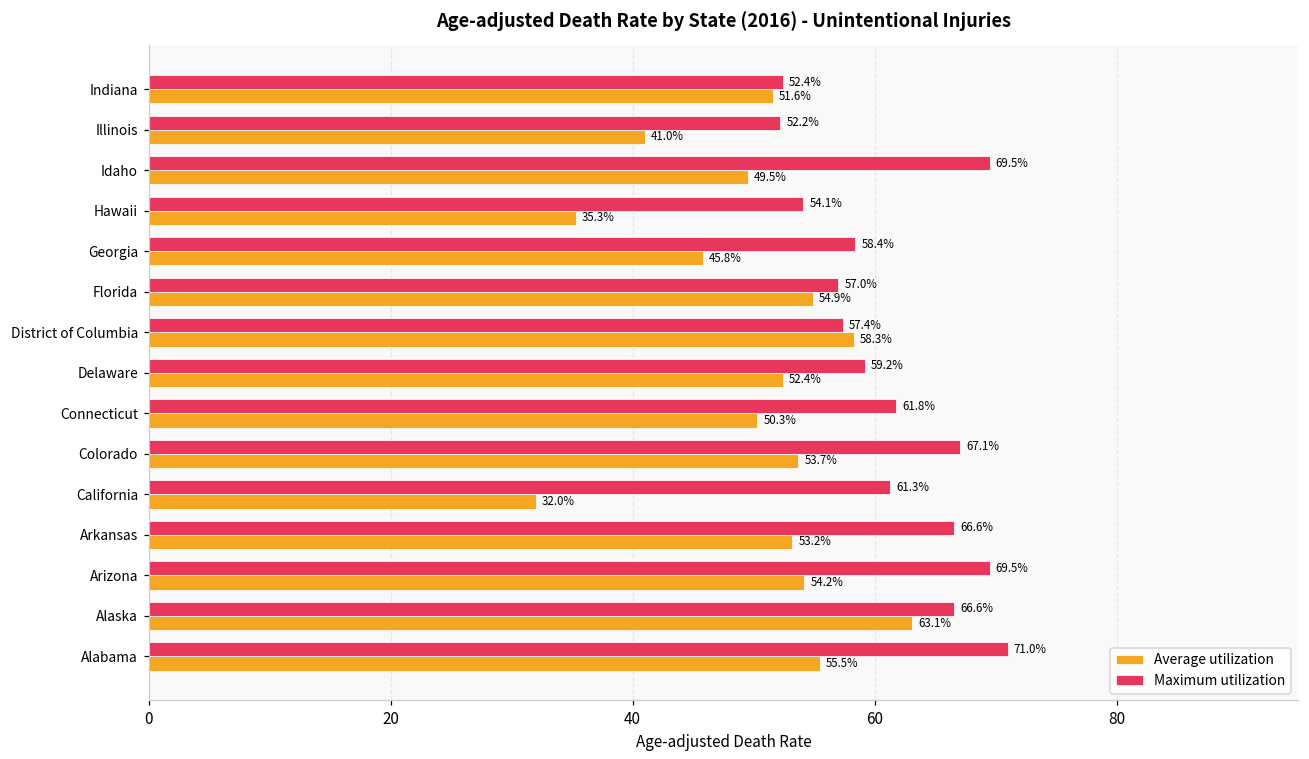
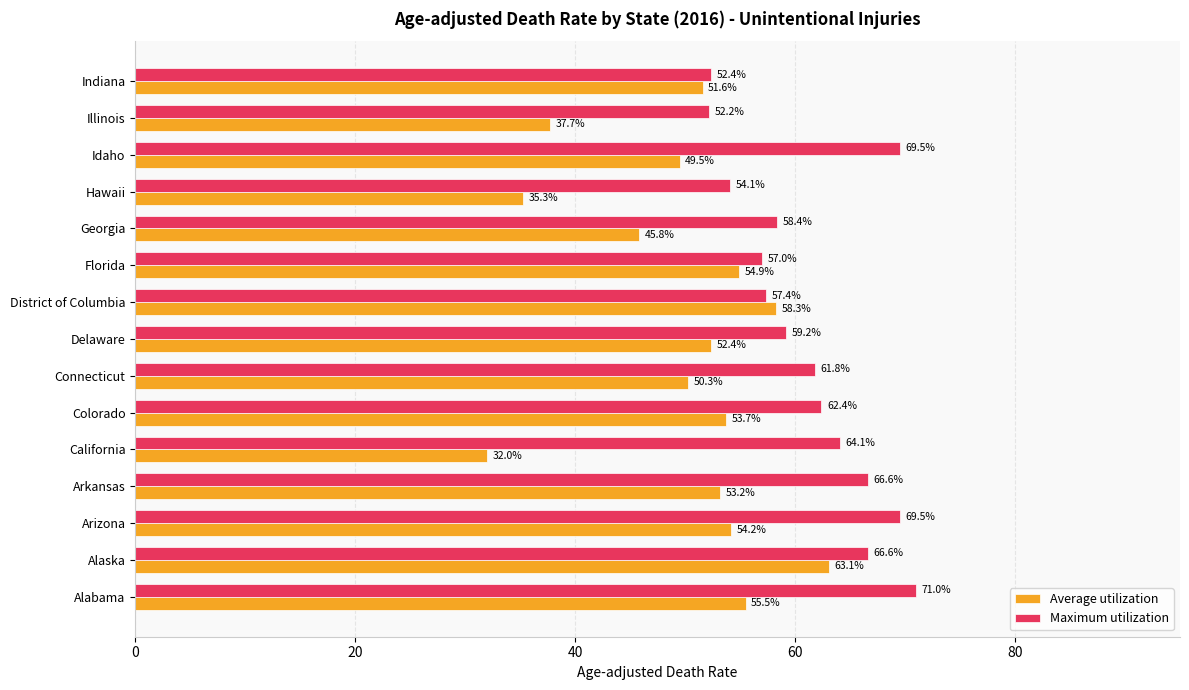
Average utilization, Illinois: 41.0% -> 37.7%
Maximum utilization, Colorado: 67.1% -> 62.4%
Maximum utilization, California: 61.3% -> 64.1%
